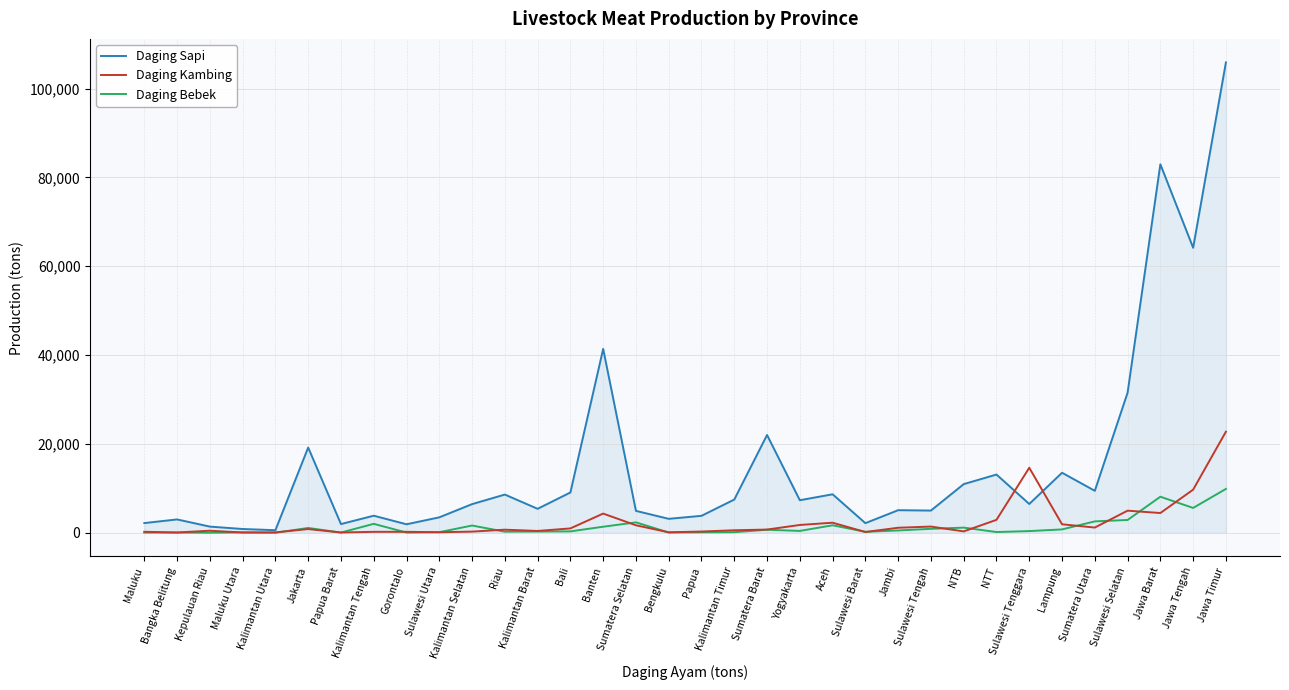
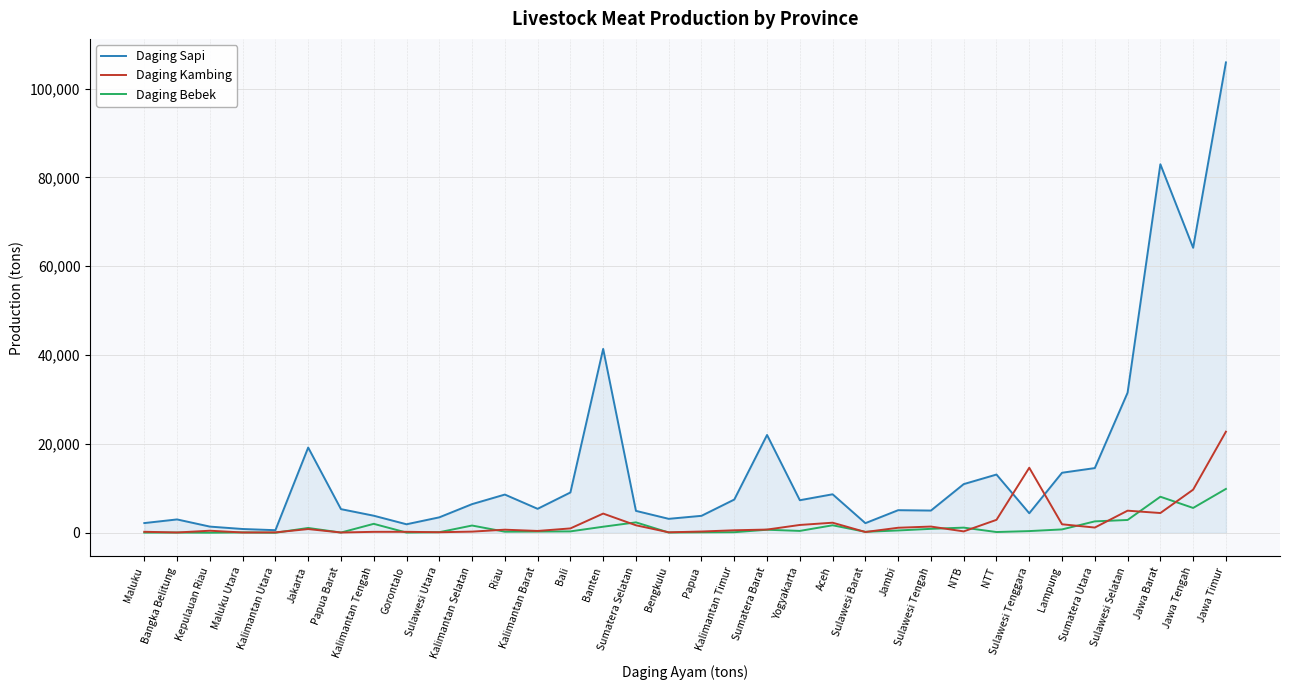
Daging Sapi, Papua Barat: 2,000 -> 5,000
Daging Sapi, Sulawesi Tenggara: 6,000 -> 4,000
Daging Sapi, Sumatera Utara: 9,000 -> 15,000
